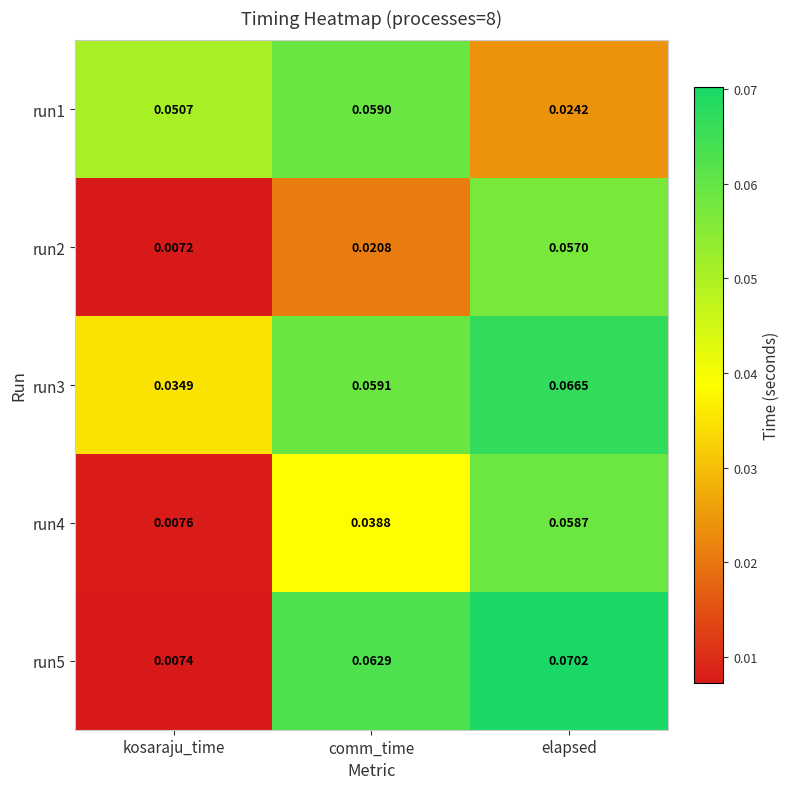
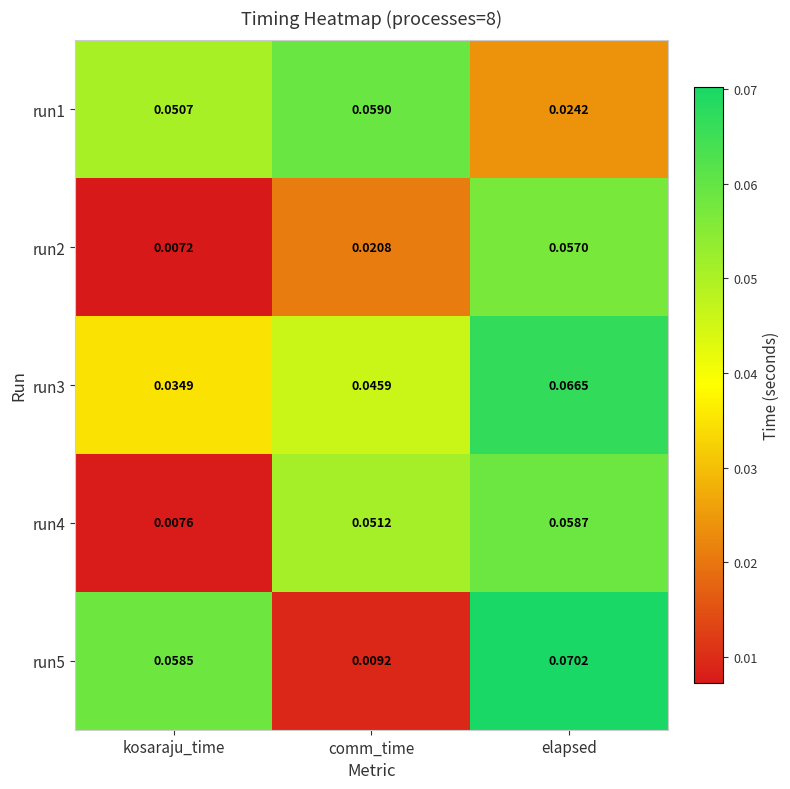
run3, comm_time: 0.0591 -> 0.0459
run4, comm_time: 0.0388 -> 0.0512
run5, kosaraju_time: 0.0074 -> 0.0585
run5, comm_time: 0.0629 -> 0.0092
